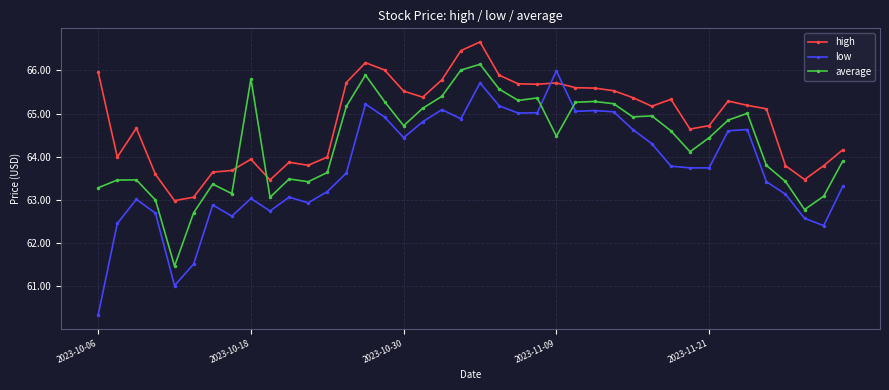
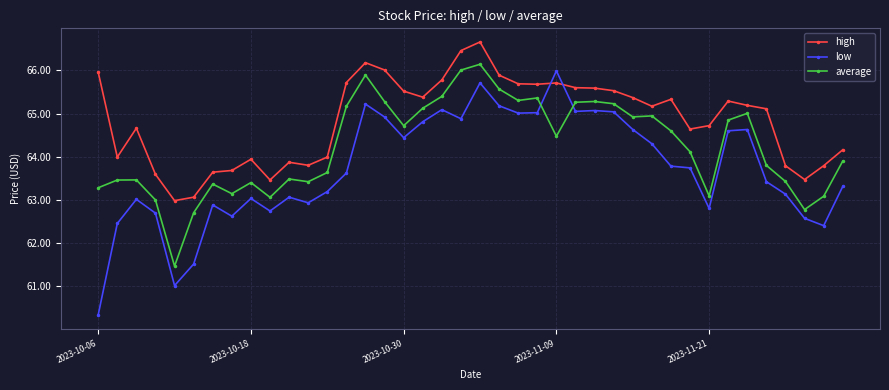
average, 2023-10-18: 65.8 -> 63.4
low, 2023-11-21: 63.7 -> 62.8
average, 2023-11-21: 64.4 -> 63.1
